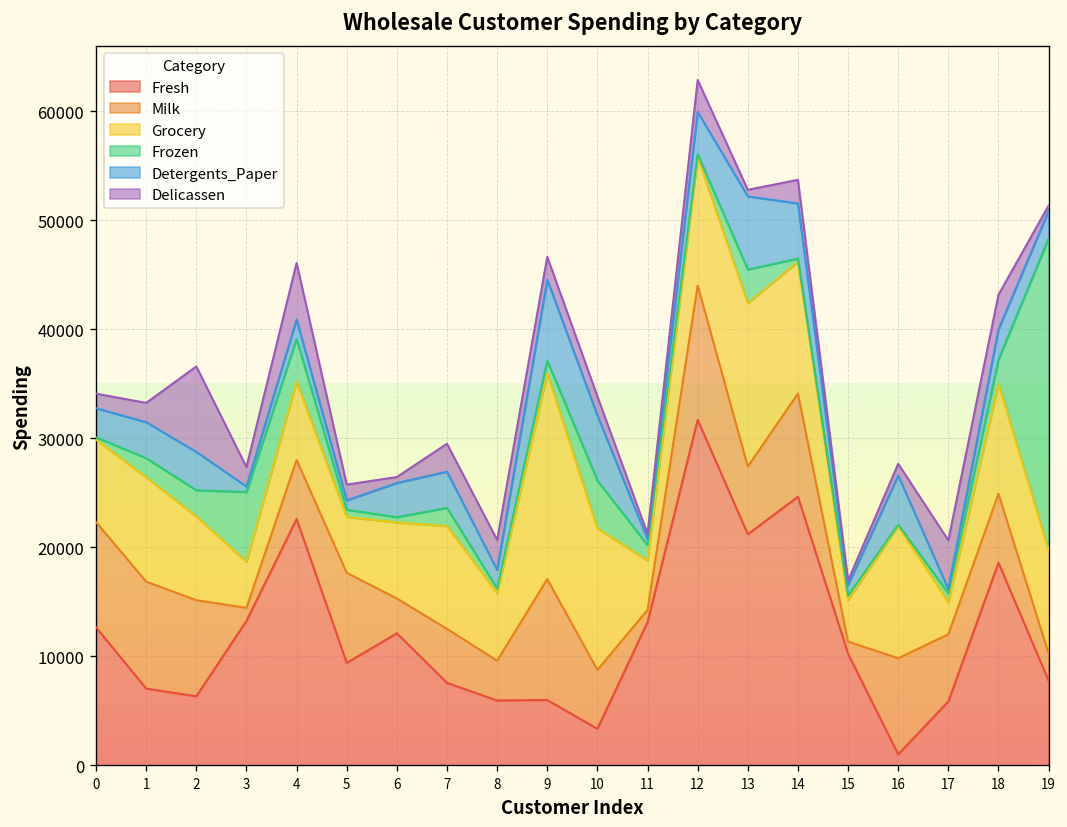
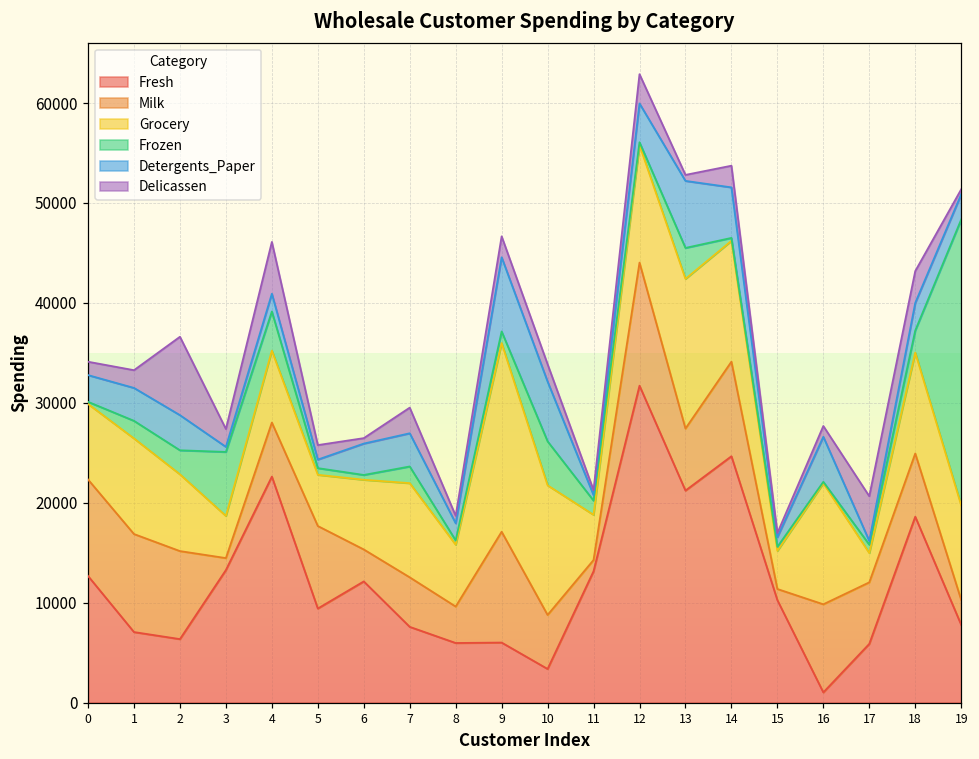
Delicassen, 8: 3000 -> 1000
